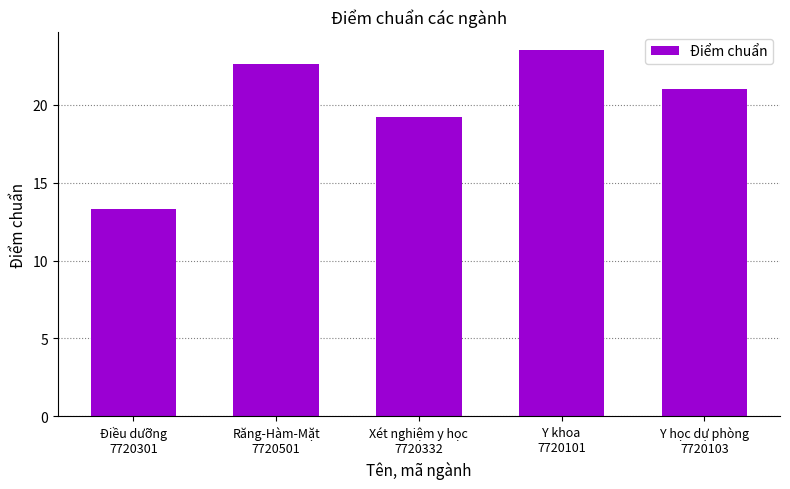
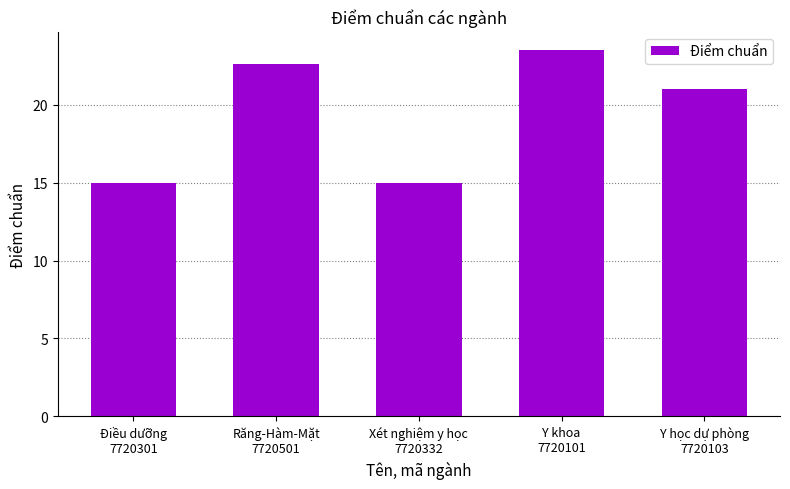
Điều dưỡng 7720301: 13.3 -> 15.0
Xét nghiệm y học 7720332: 19.2 -> 15.0
